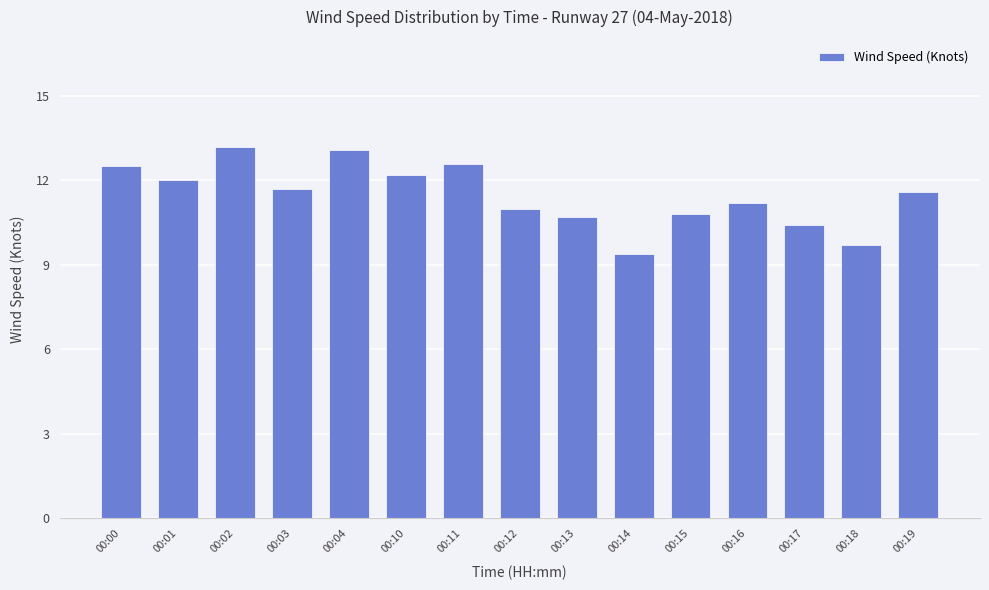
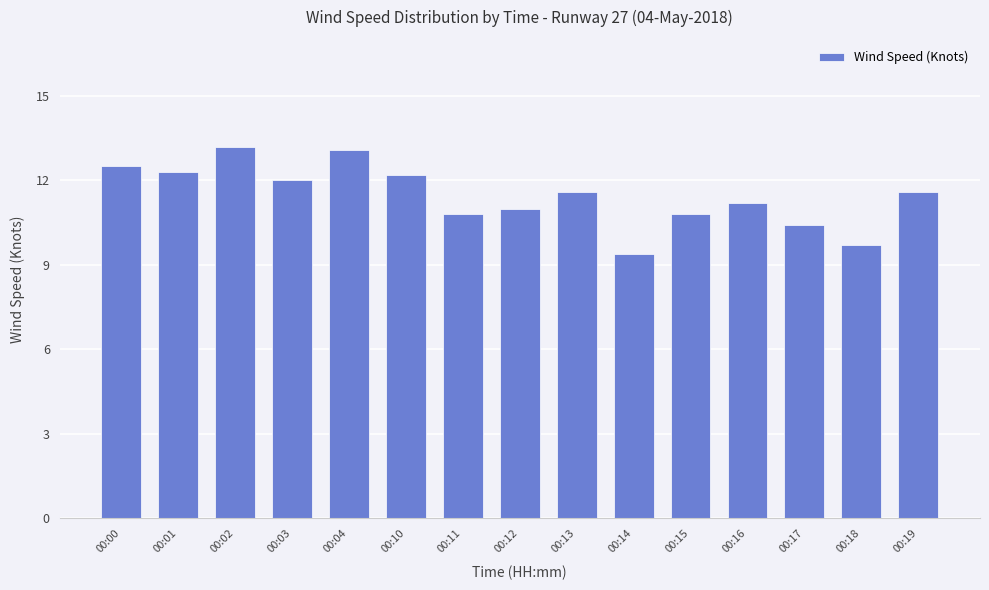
00:01: 12.0 -> 12.3
00:03: 11.7 -> 12.0
00:11: 12.6 -> 10.8
00:13: 10.7 -> 11.6
